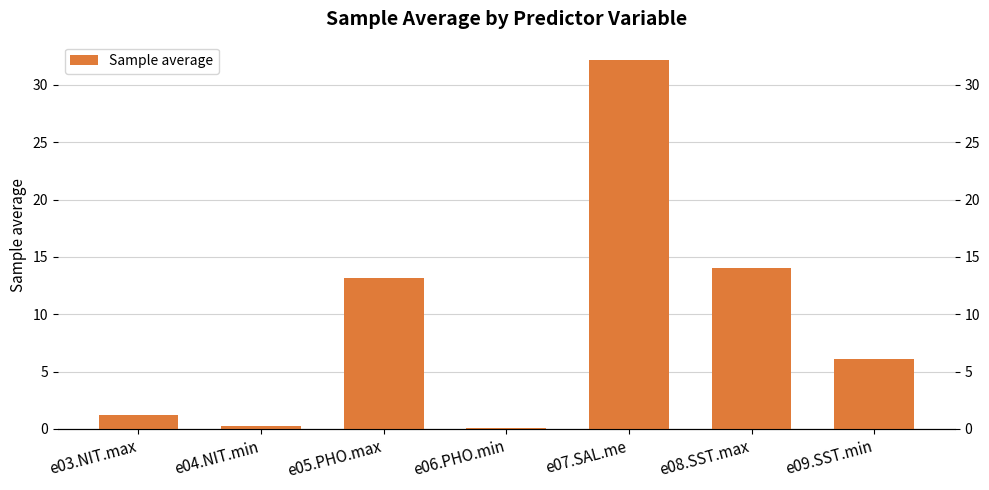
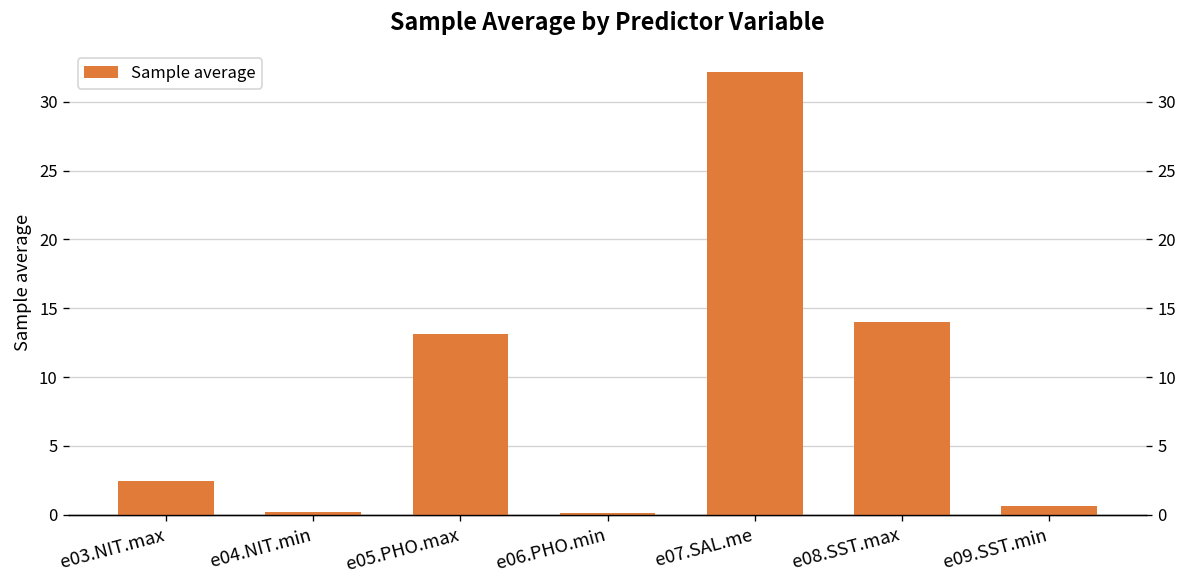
e03.NIT.max: 1.2 -> 2.4
e09.SST.min: 6.1 -> 0.7
